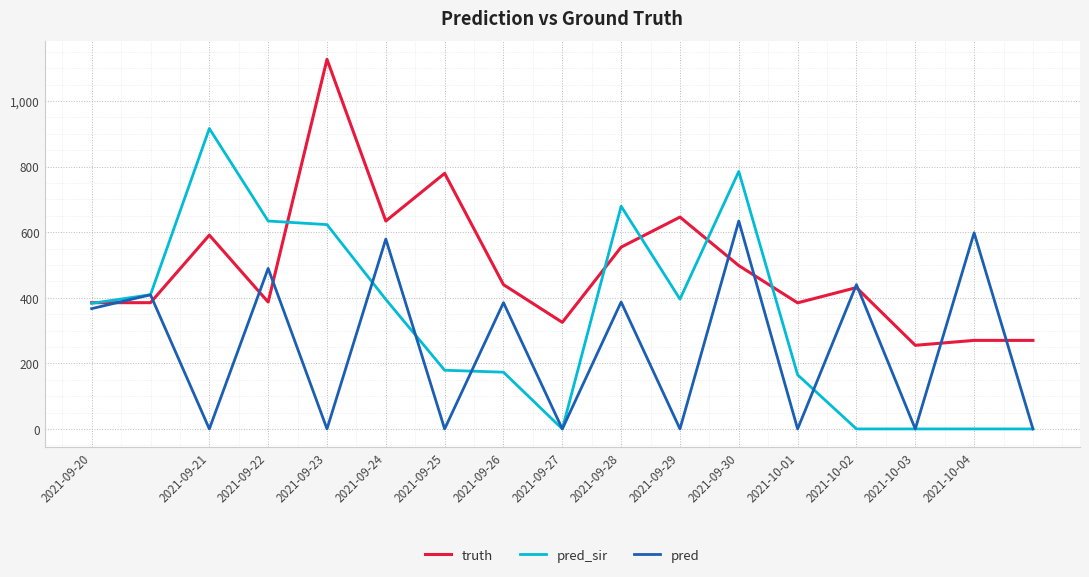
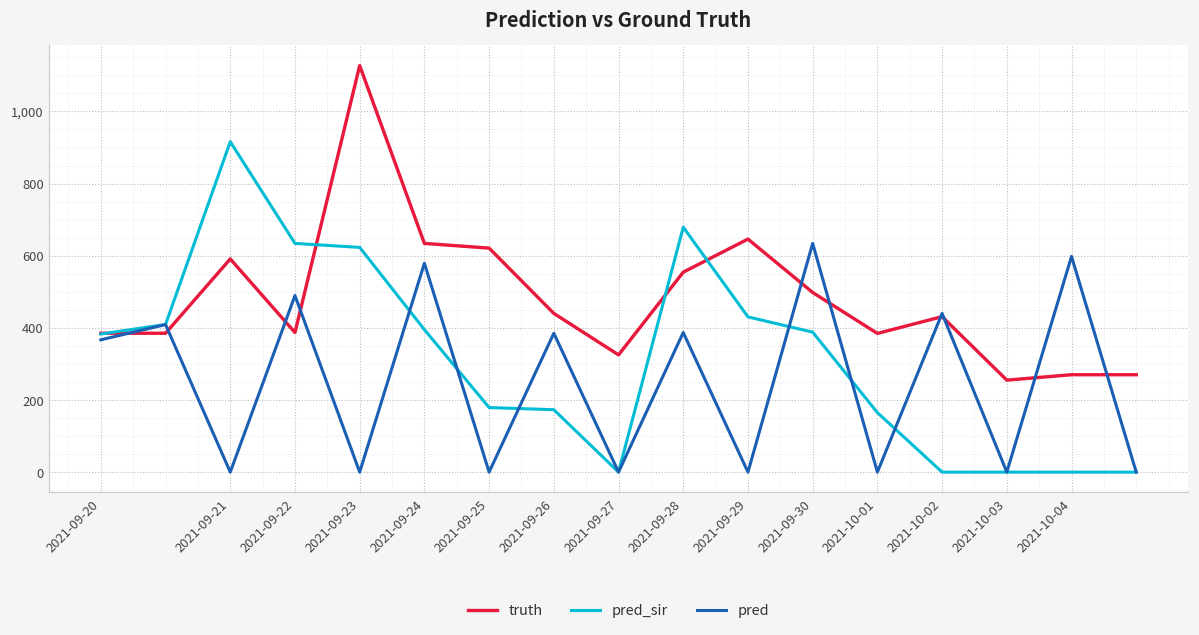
truth, 2021-09-25: 780 -> 620
pred_sir, 2021-09-29: 400 -> 430
pred_sir, 2021-09-30: 790 -> 390
